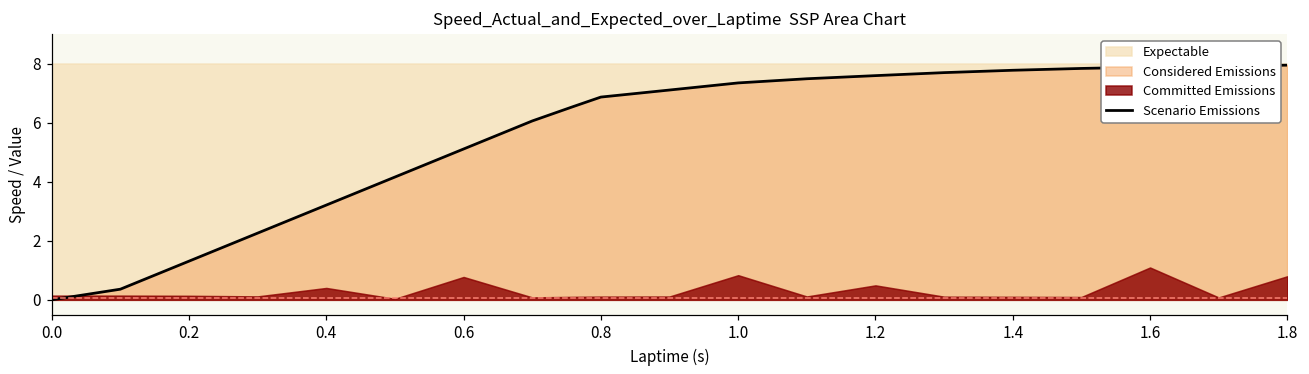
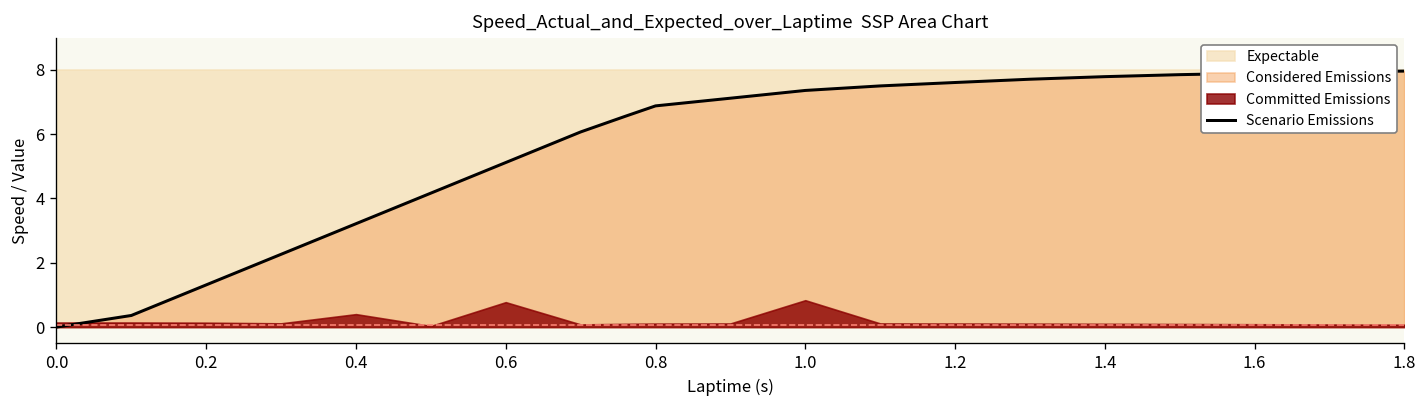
Committed Emissions, 1.2: 0.5 -> 0.1
Committed Emissions, 1.6: 1.1 -> 0.1
Committed Emissions, 1.8: 0.8 -> 0.1
